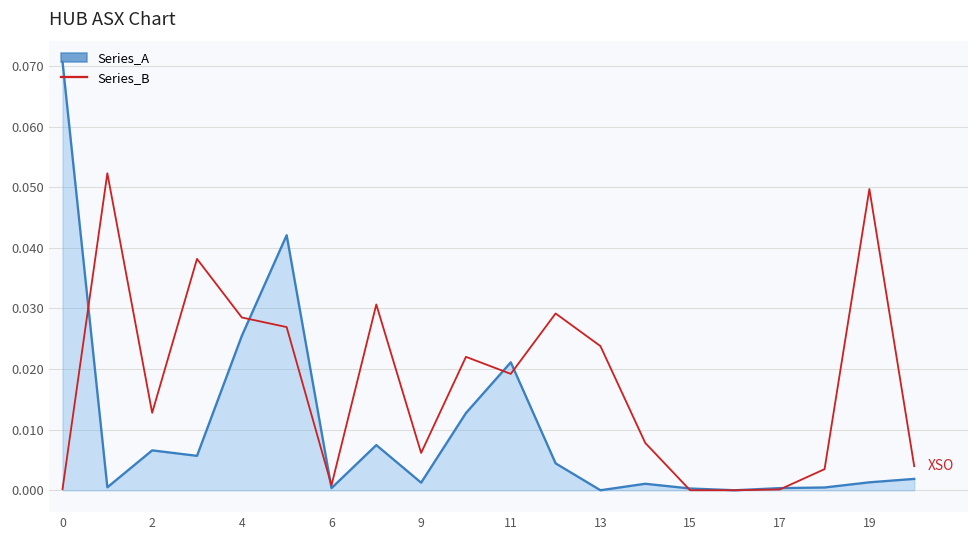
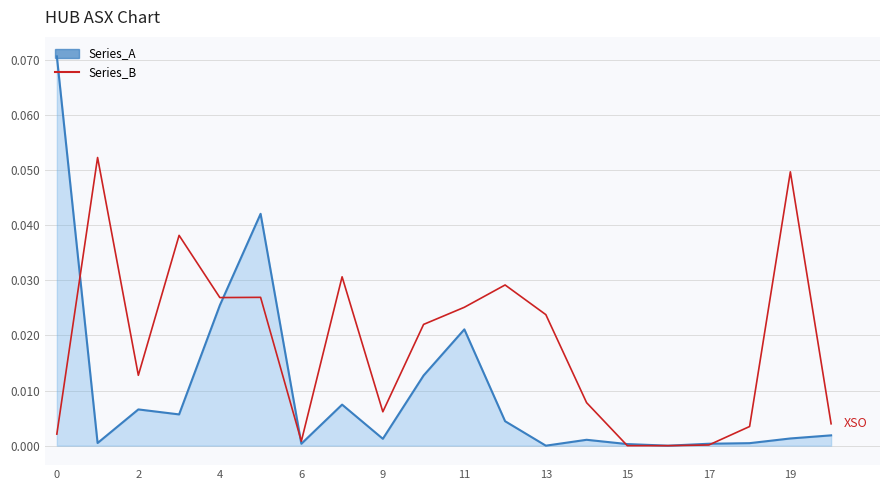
Series_B, 0: 0.000 -> 0.002
Series_B, 4: 0.028 -> 0.027
Series_B, 11: 0.019 -> 0.025
